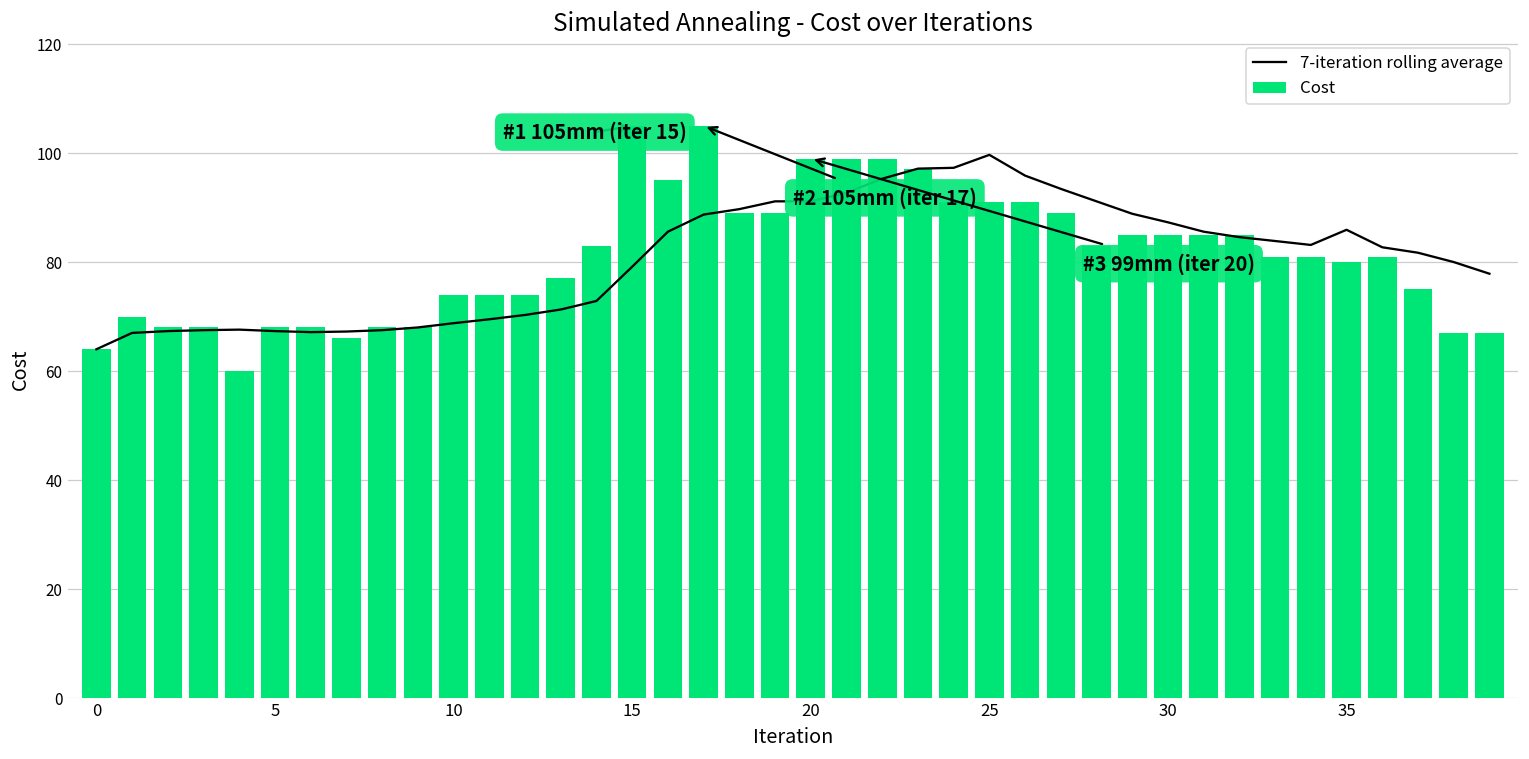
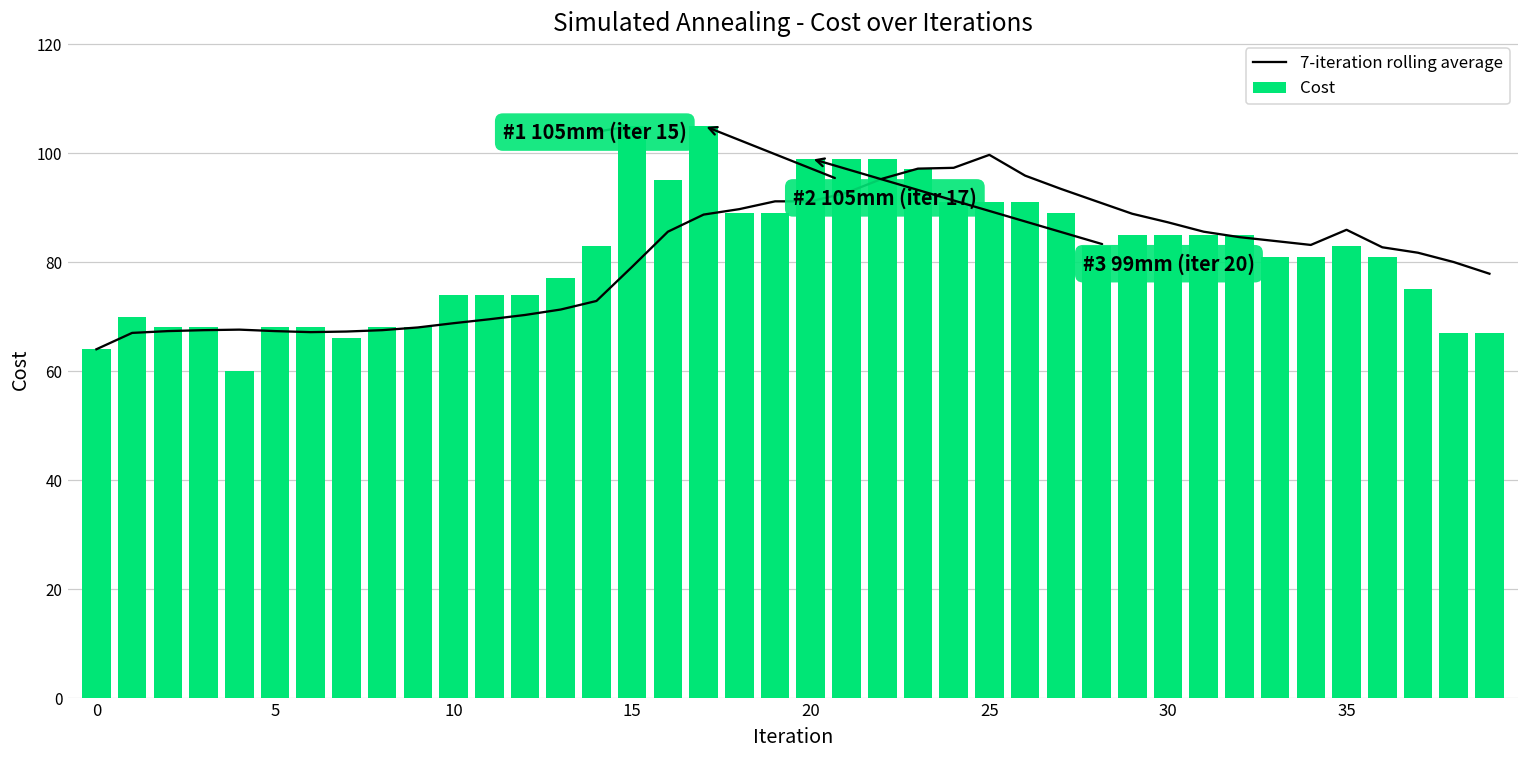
Cost, 35: 80 -> 83
